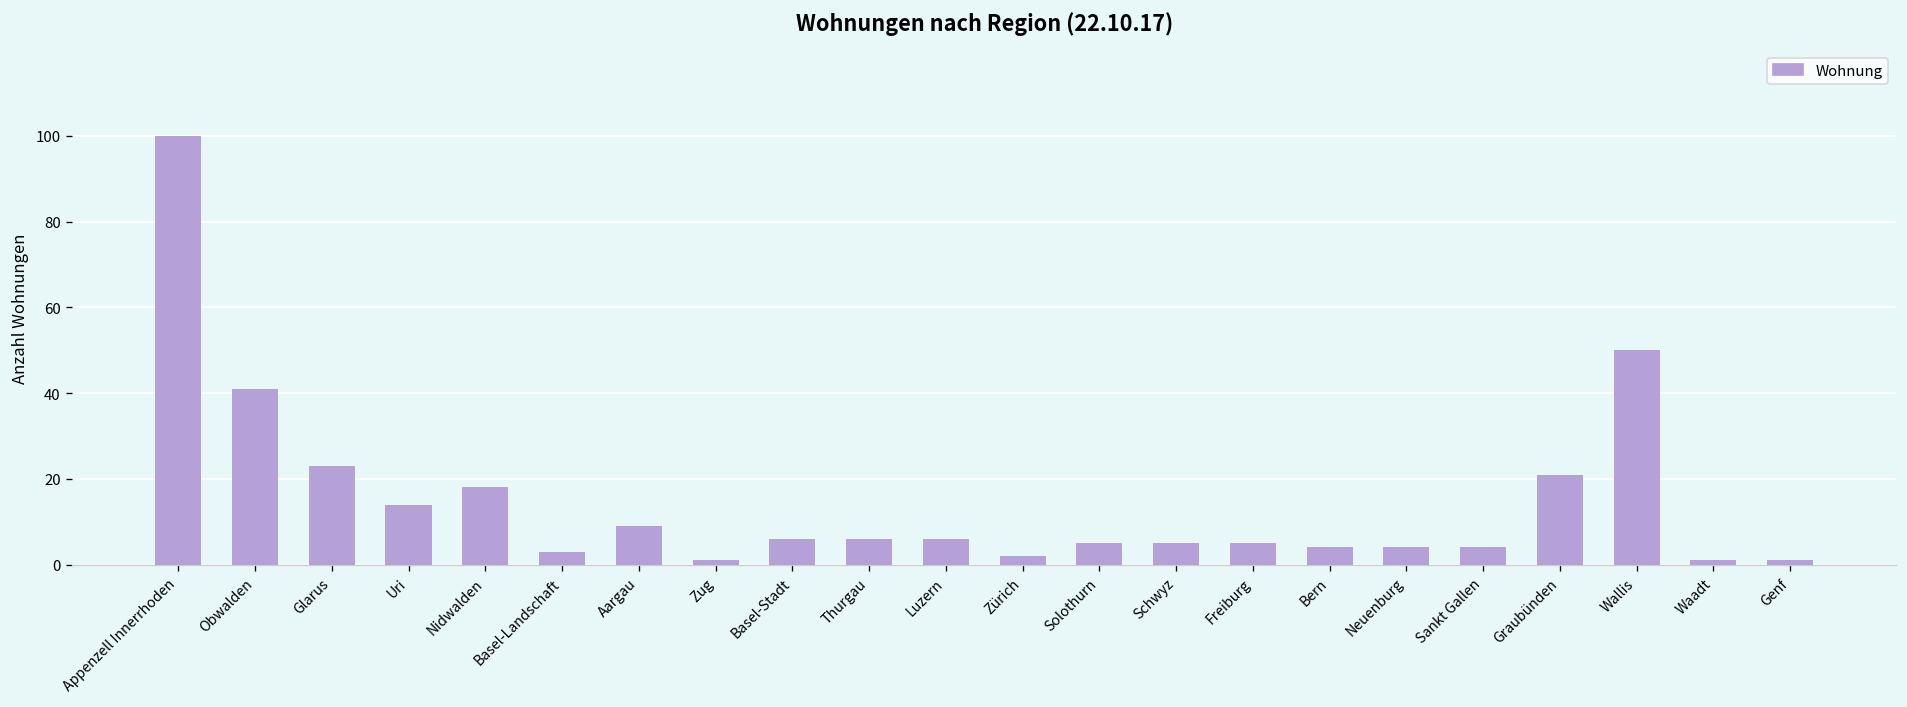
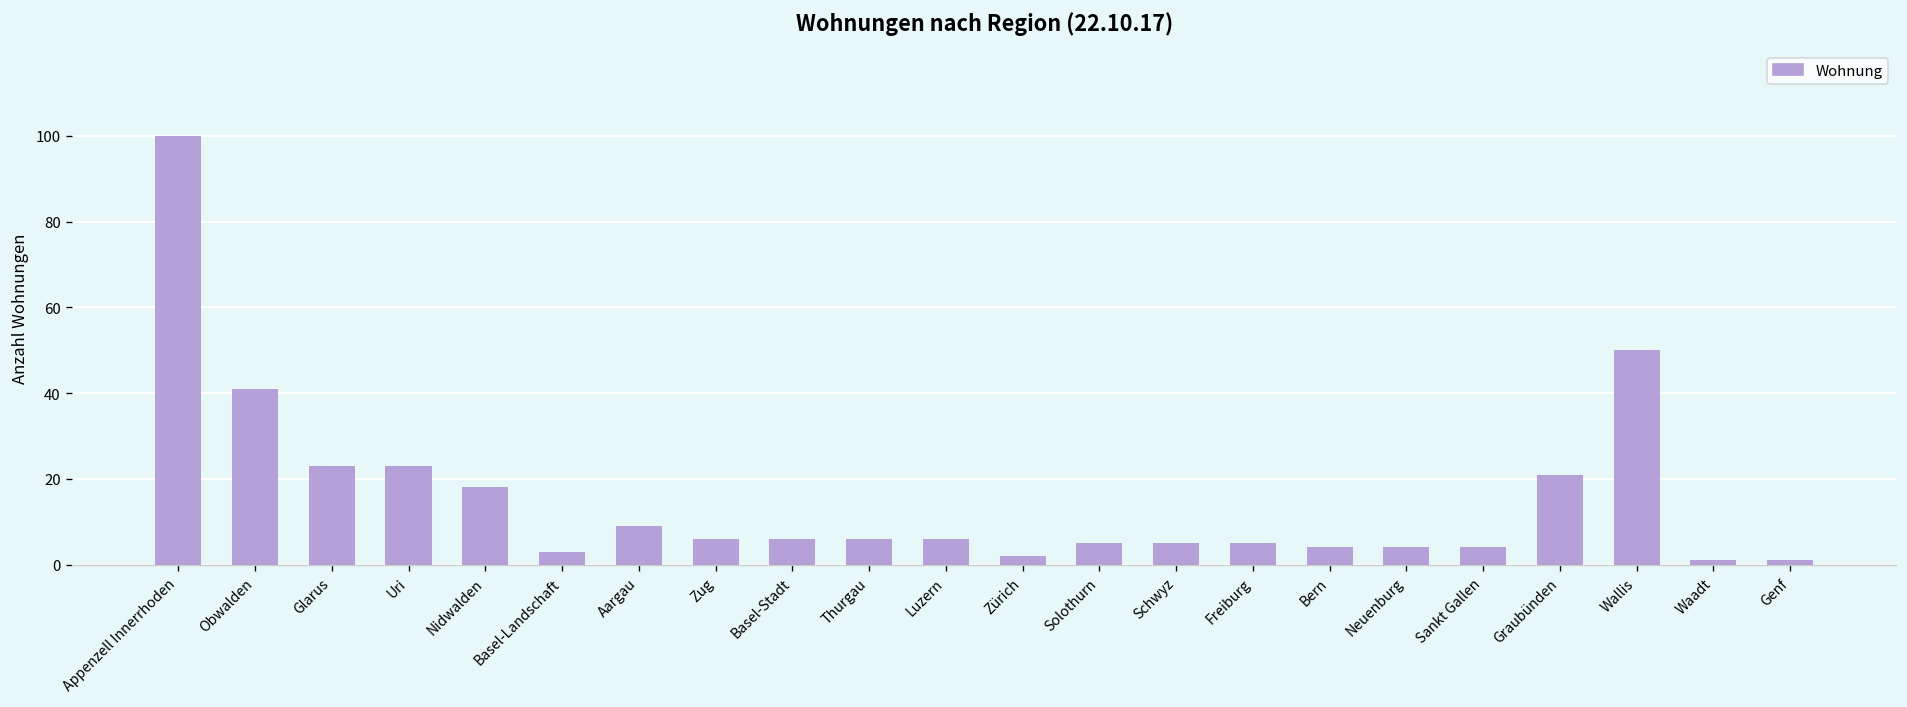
Uri: 14 -> 23
Zug: 1 -> 6
